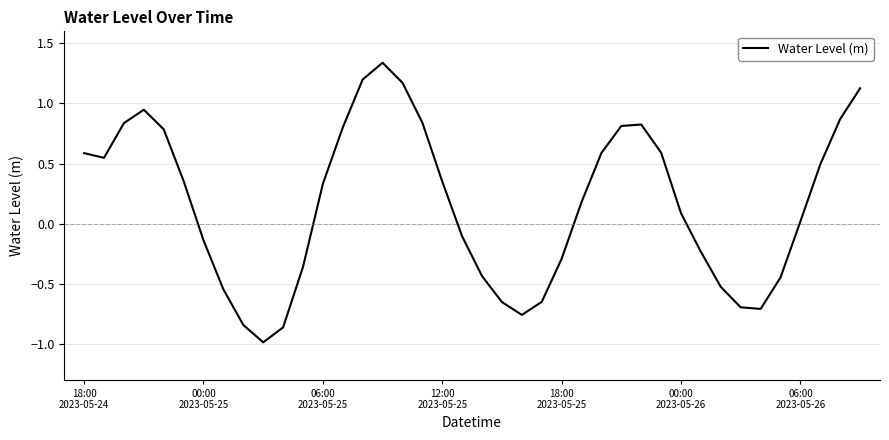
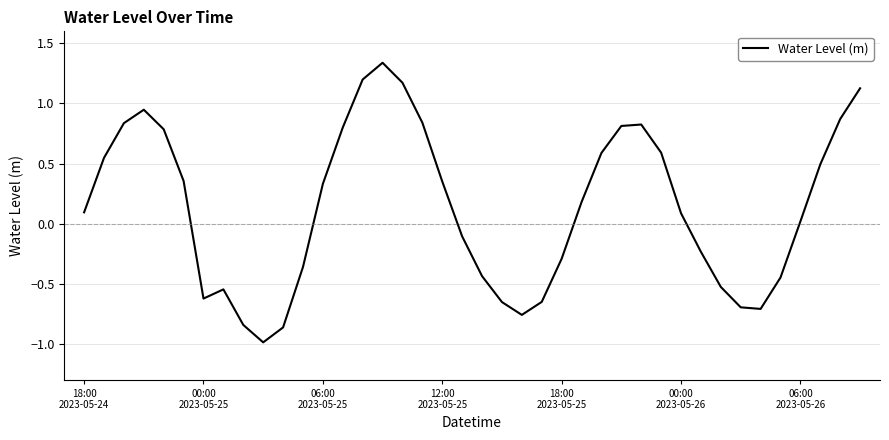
18:00 2023-05-24: 0.59 -> 0.09
00:00 2023-05-25: -0.14 -> -0.62
